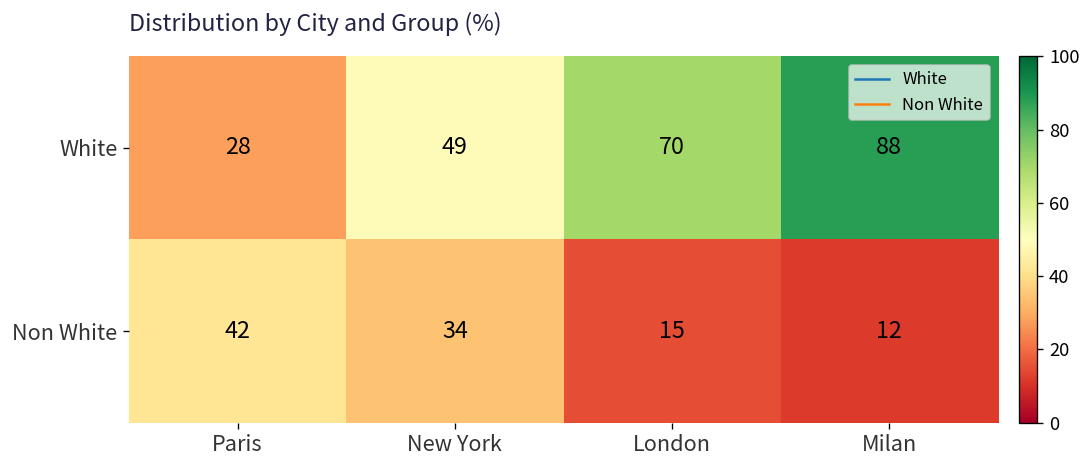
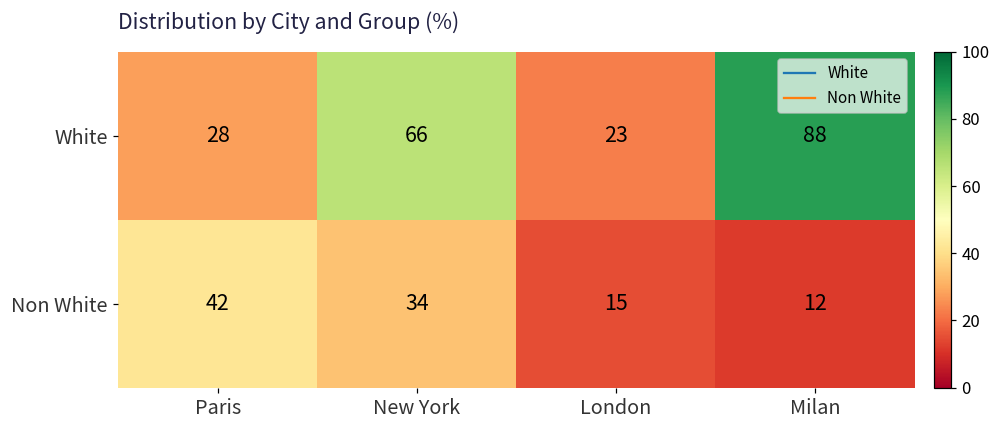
White, New York: 49 -> 66
White, London: 70 -> 23
